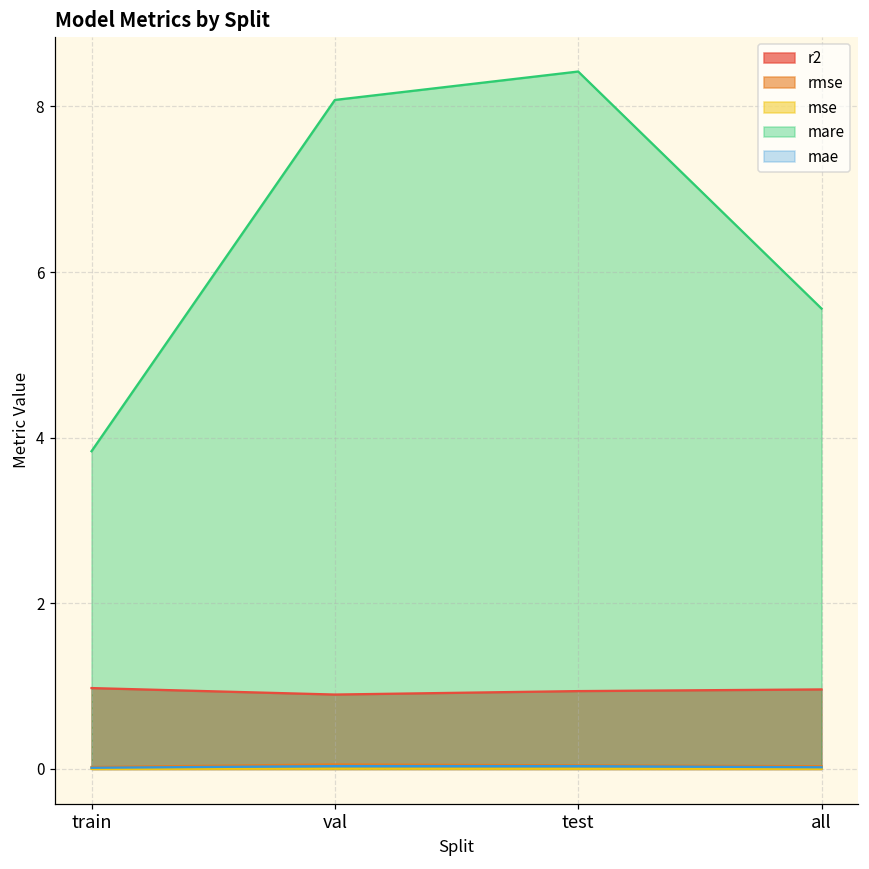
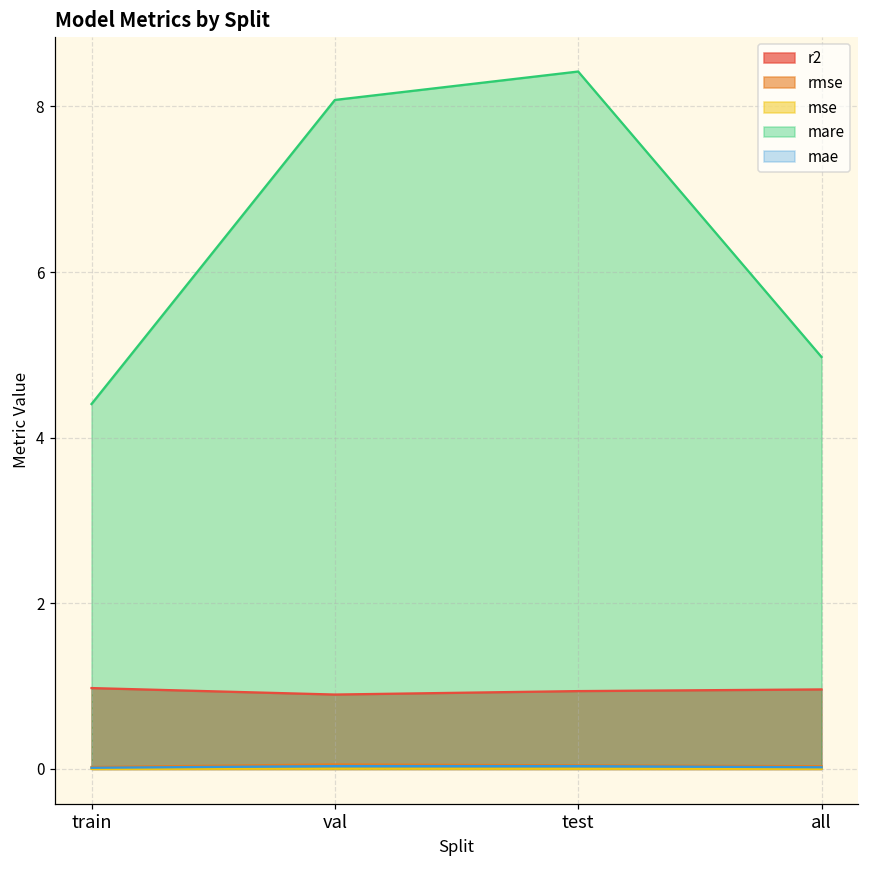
mare, train: 3.8 -> 4.4
mare, all: 5.6 -> 5.0
